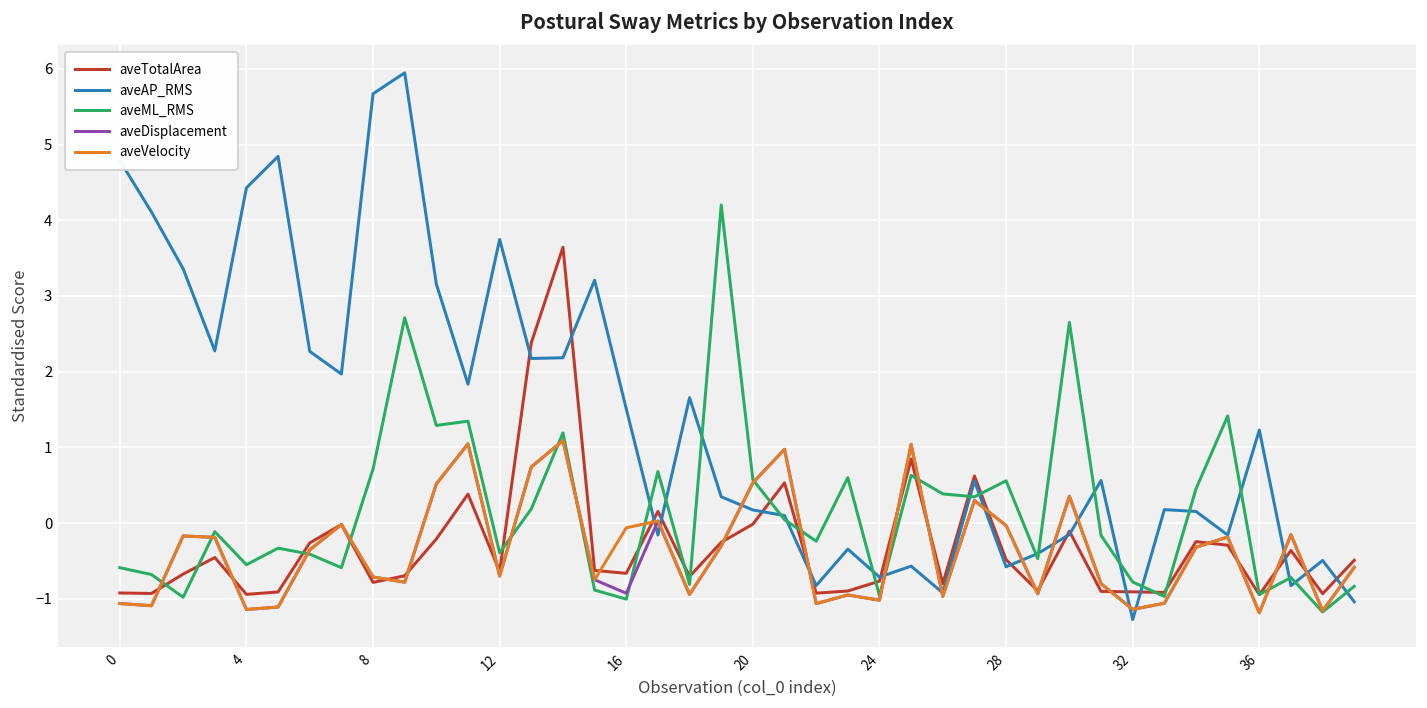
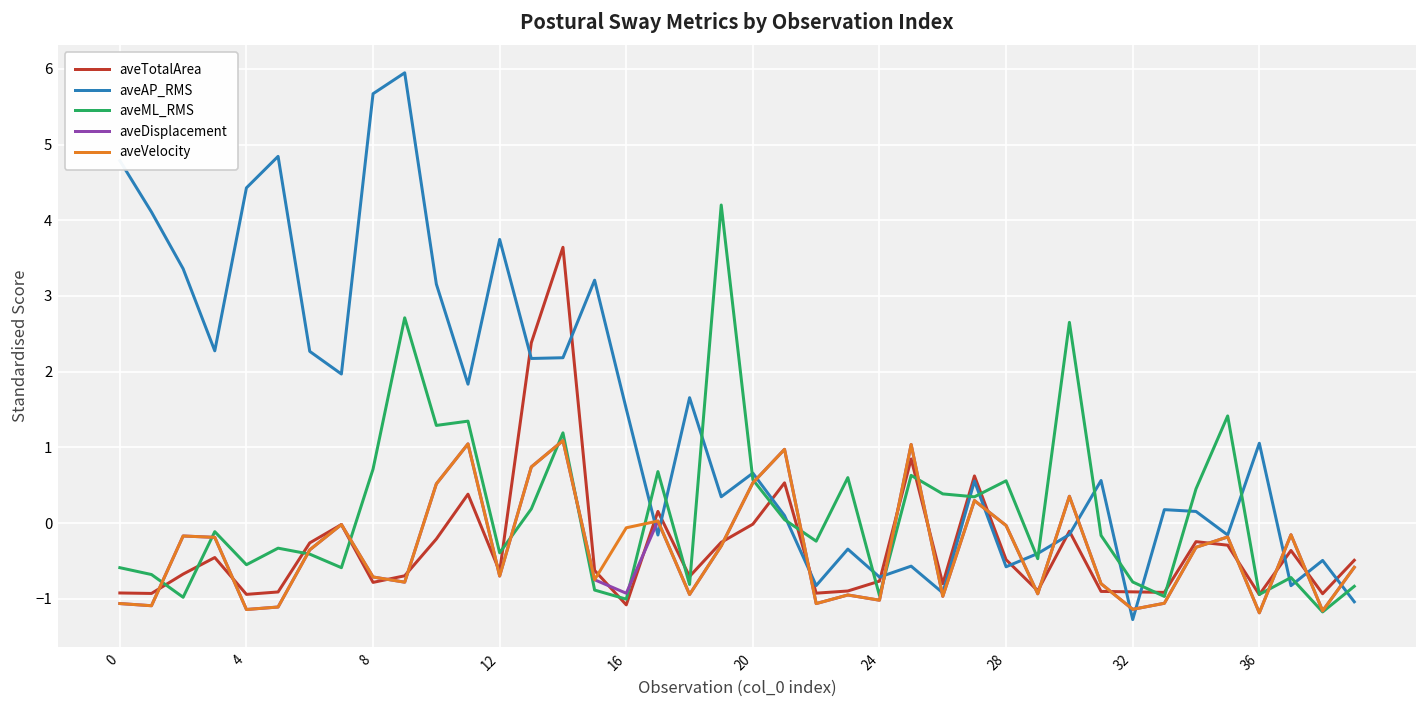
aveTotalArea, 16: -0.7 -> -1.1
aveAP_RMS, 20: 0.2 -> 0.7
aveAP_RMS, 36: 1.2 -> 1.1
